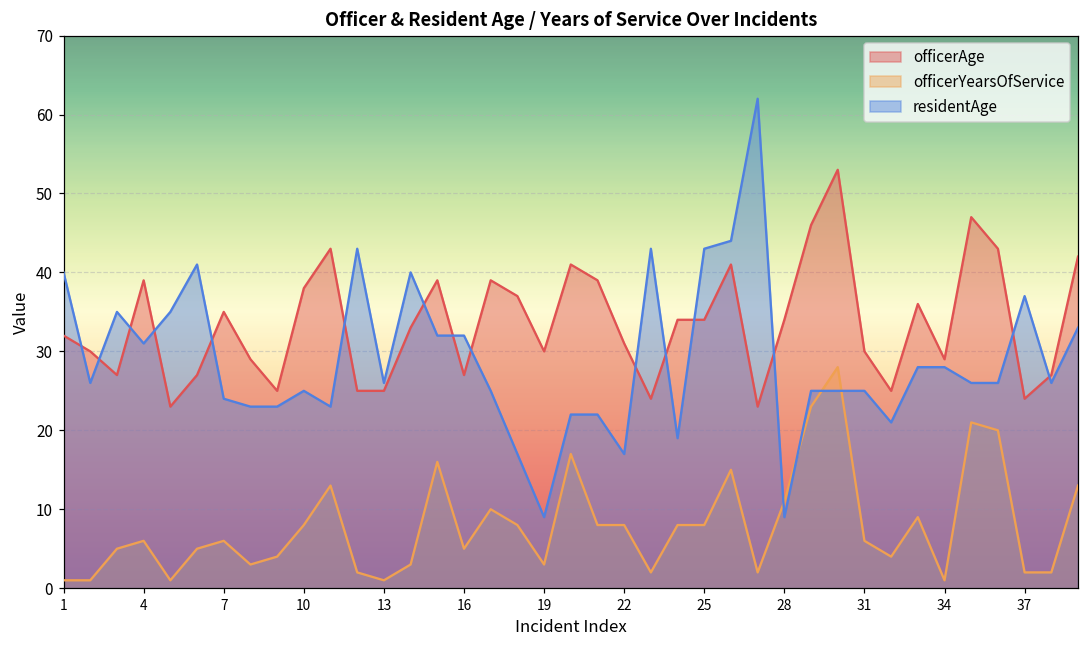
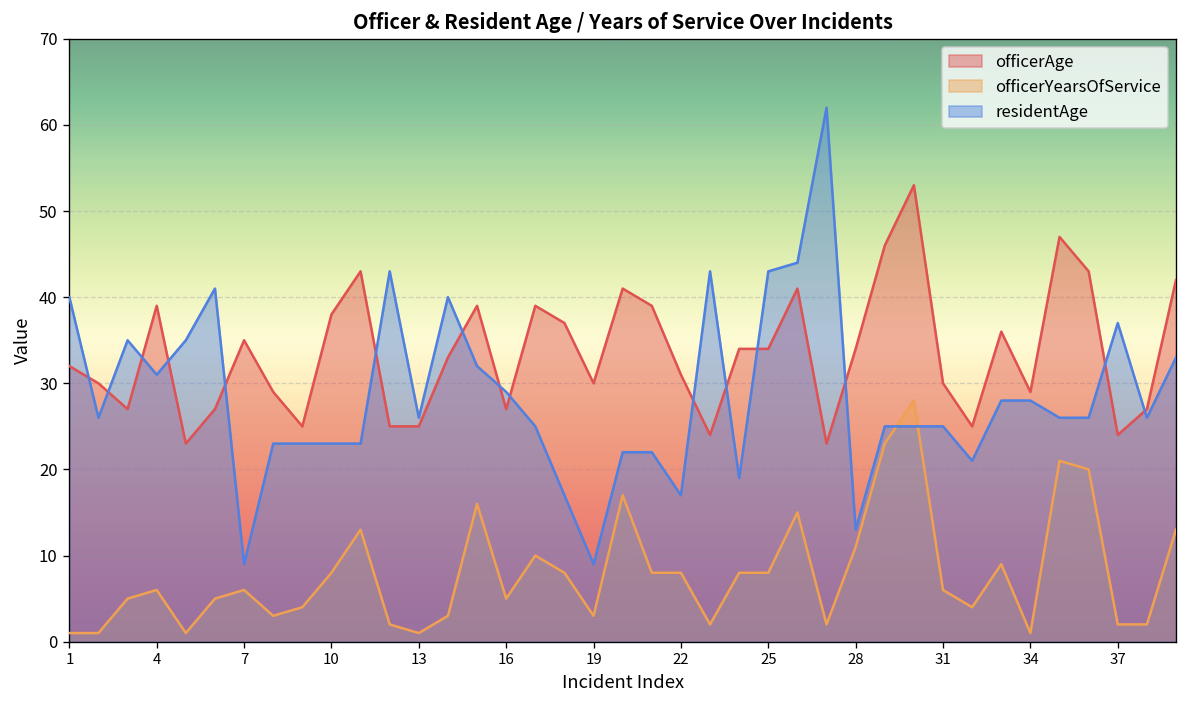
residentAge, 7: 24 -> 9
residentAge, 10: 25 -> 23
residentAge, 16: 32 -> 29
residentAge, 28: 9 -> 13
